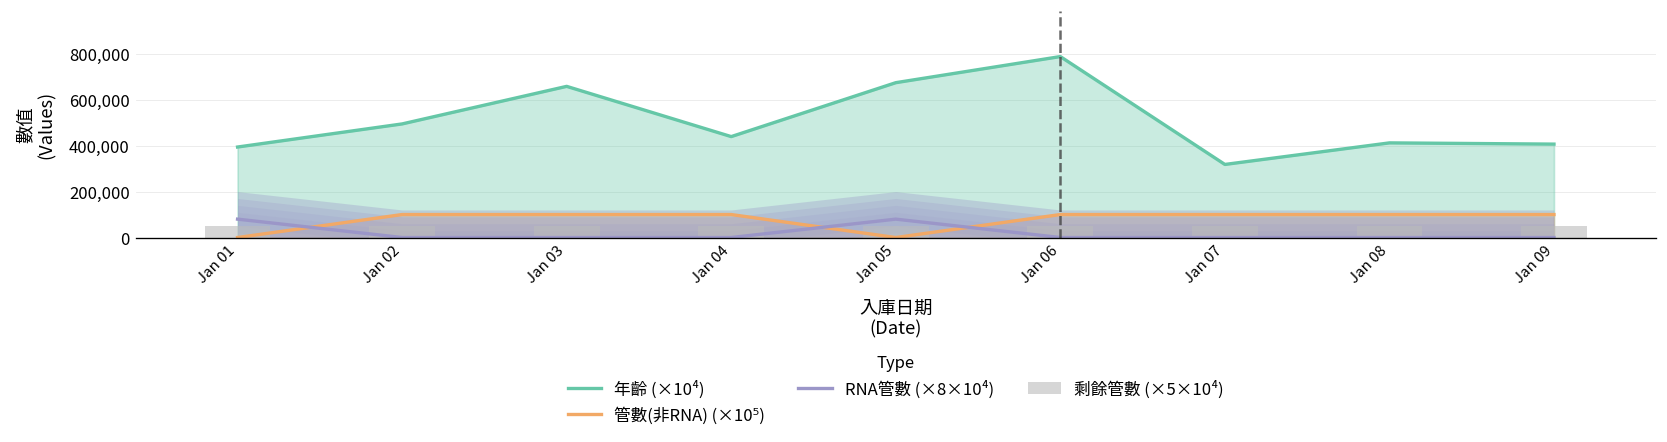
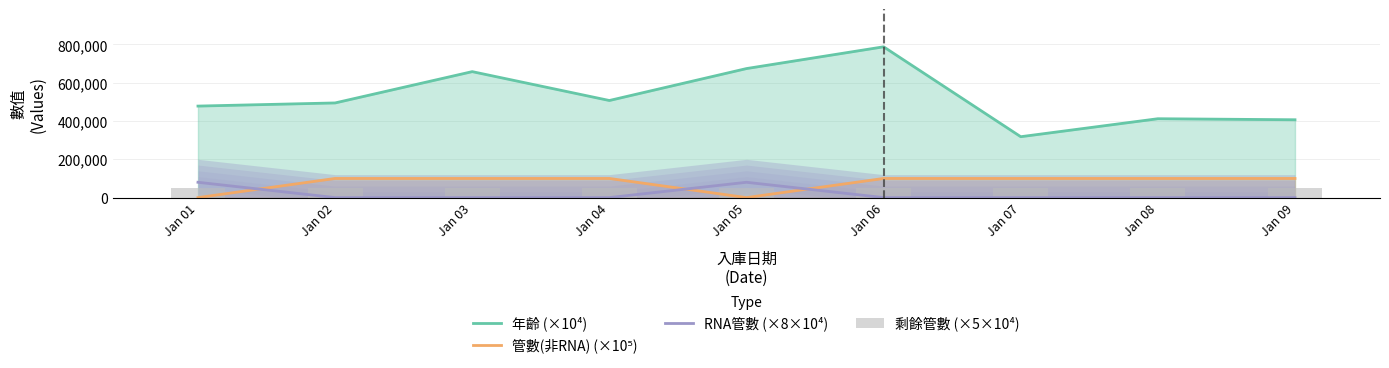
年齡 (×10⁴), Jan 01: 390,000 -> 480,000
年齡 (×10⁴), Jan 04: 440,000 -> 510,000
